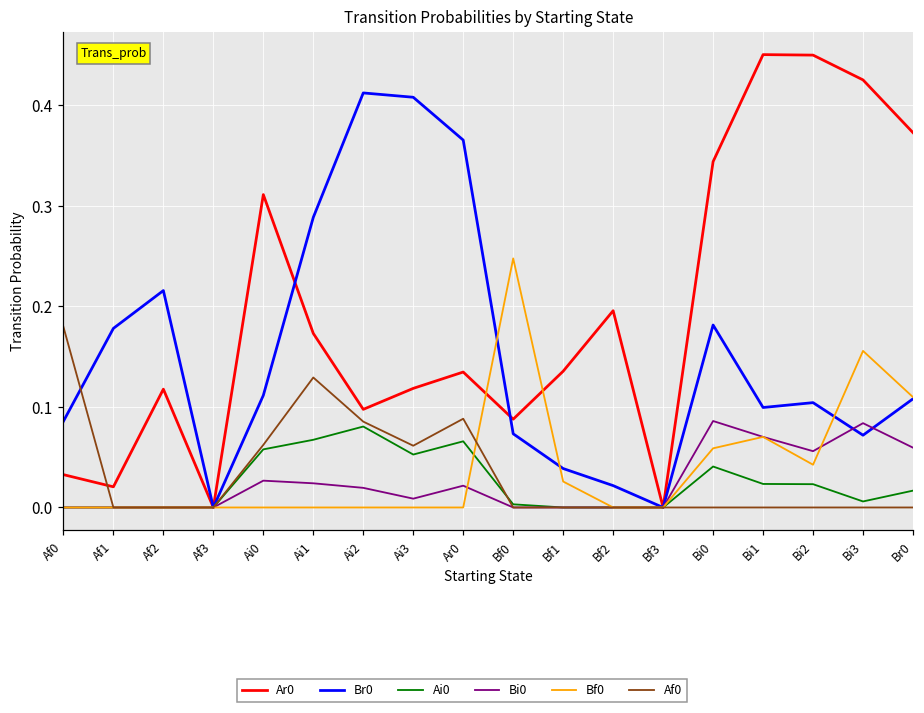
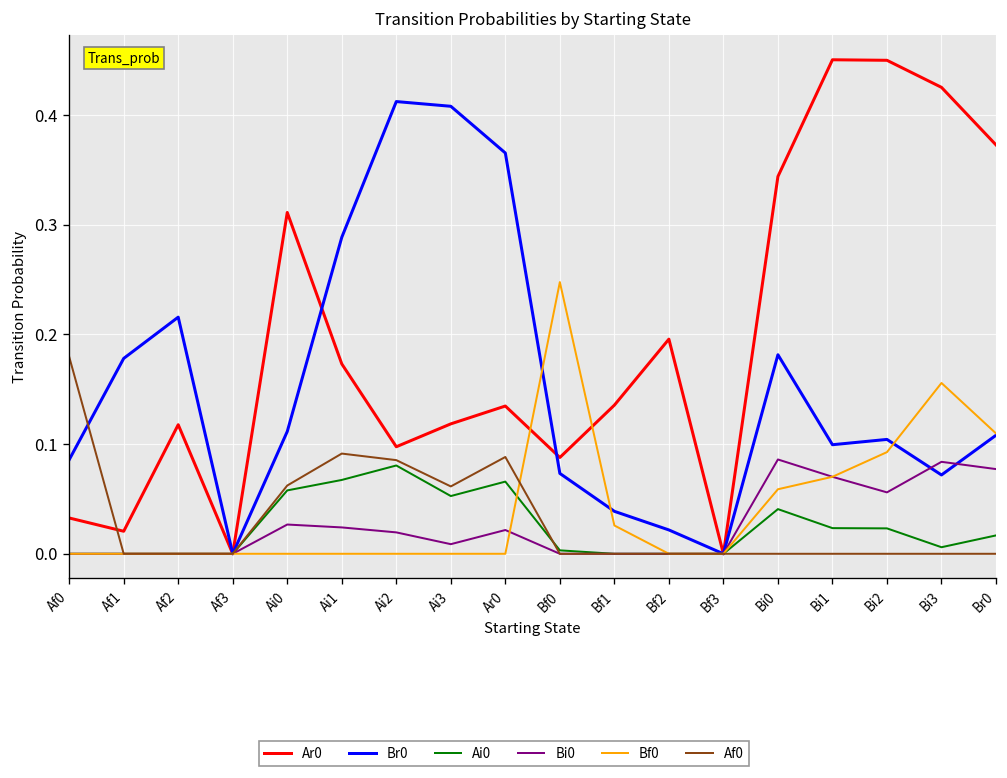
Af0, Ai1: 0.13 -> 0.09
Bf0, Bi2: 0.04 -> 0.09
Bi0, Br0: 0.06 -> 0.08
